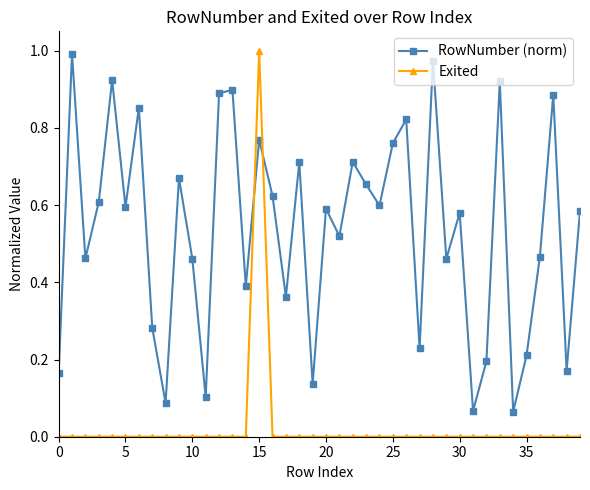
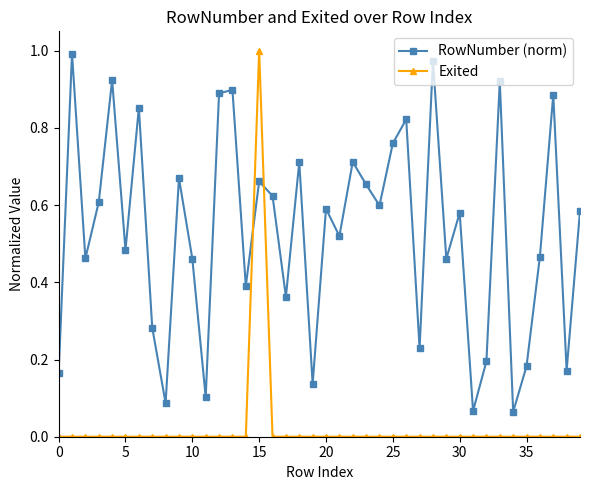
RowNumber (norm), 5: 0.60 -> 0.48
RowNumber (norm), 15: 0.77 -> 0.66
RowNumber (norm), 35: 0.21 -> 0.18
